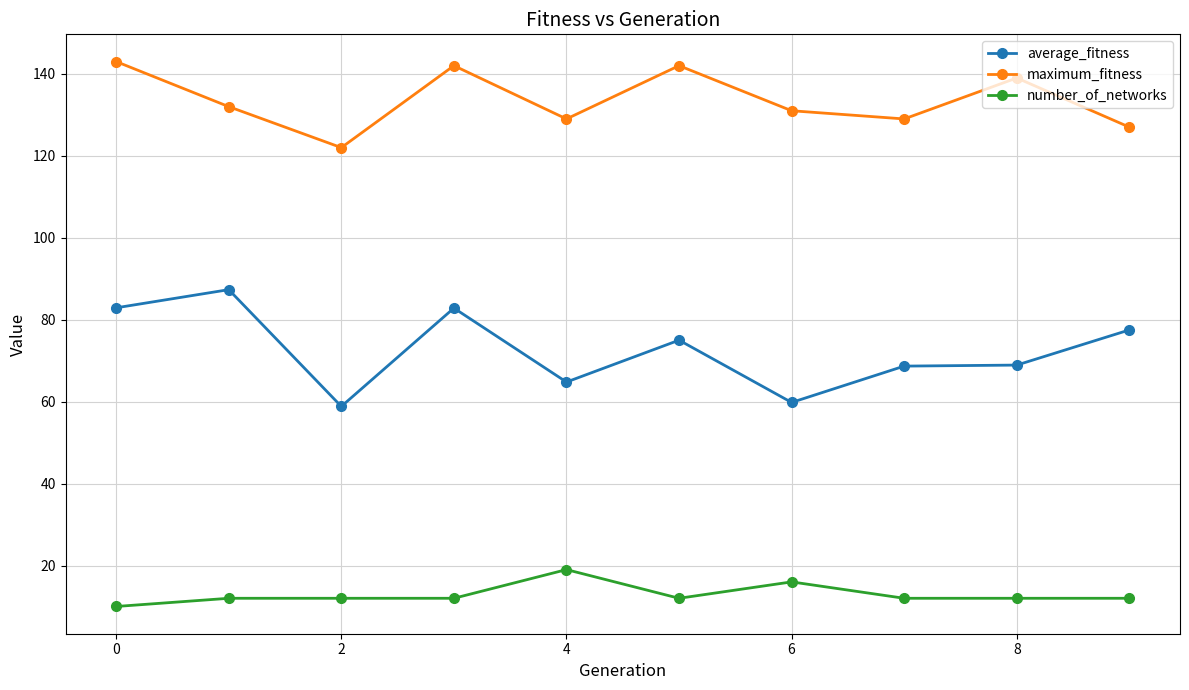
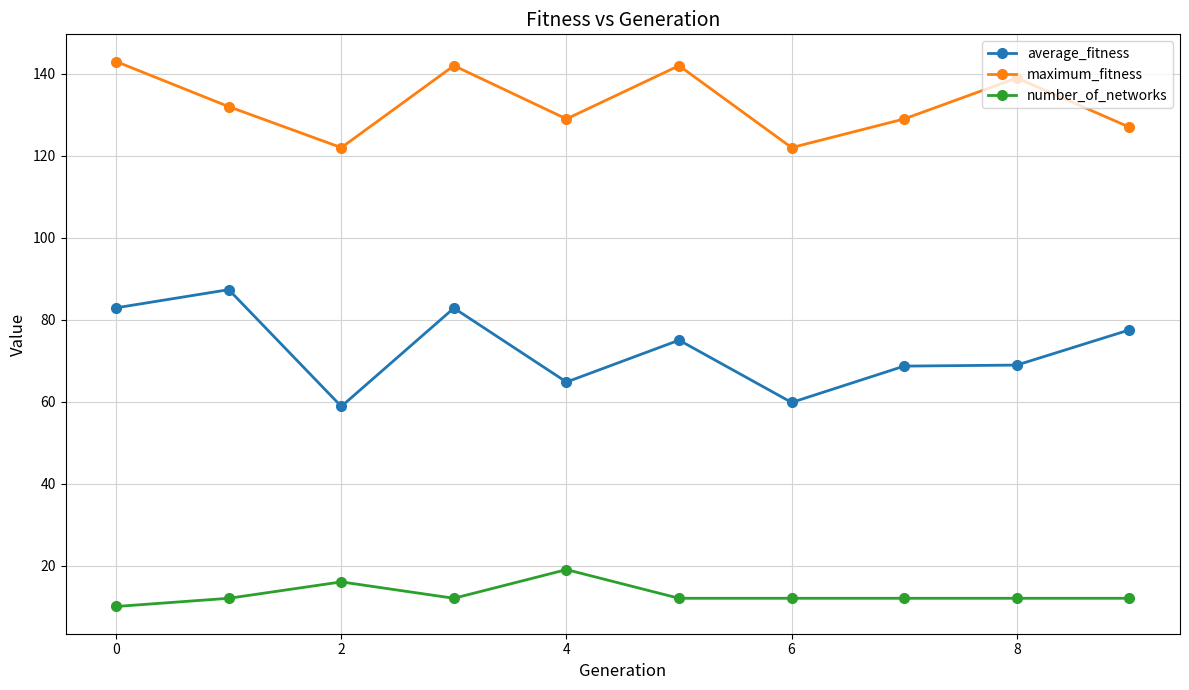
number_of_networks, 2: 12 -> 16
maximum_fitness, 6: 131 -> 122
number_of_networks, 6: 16 -> 12
